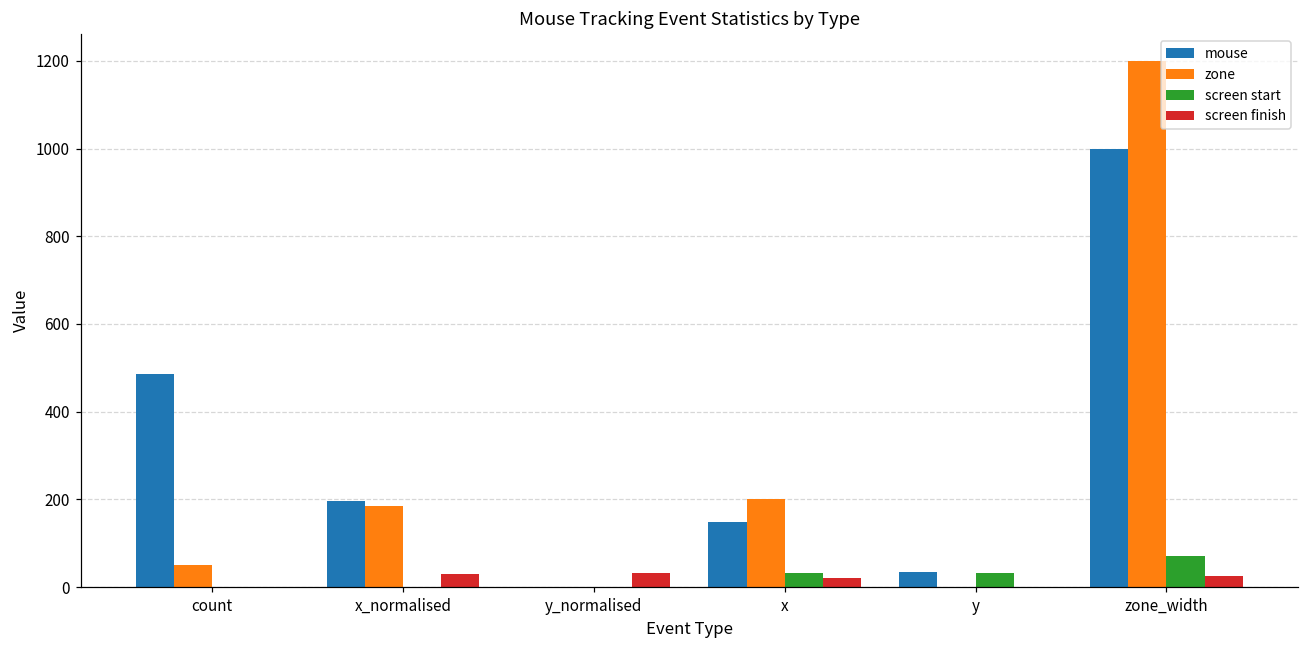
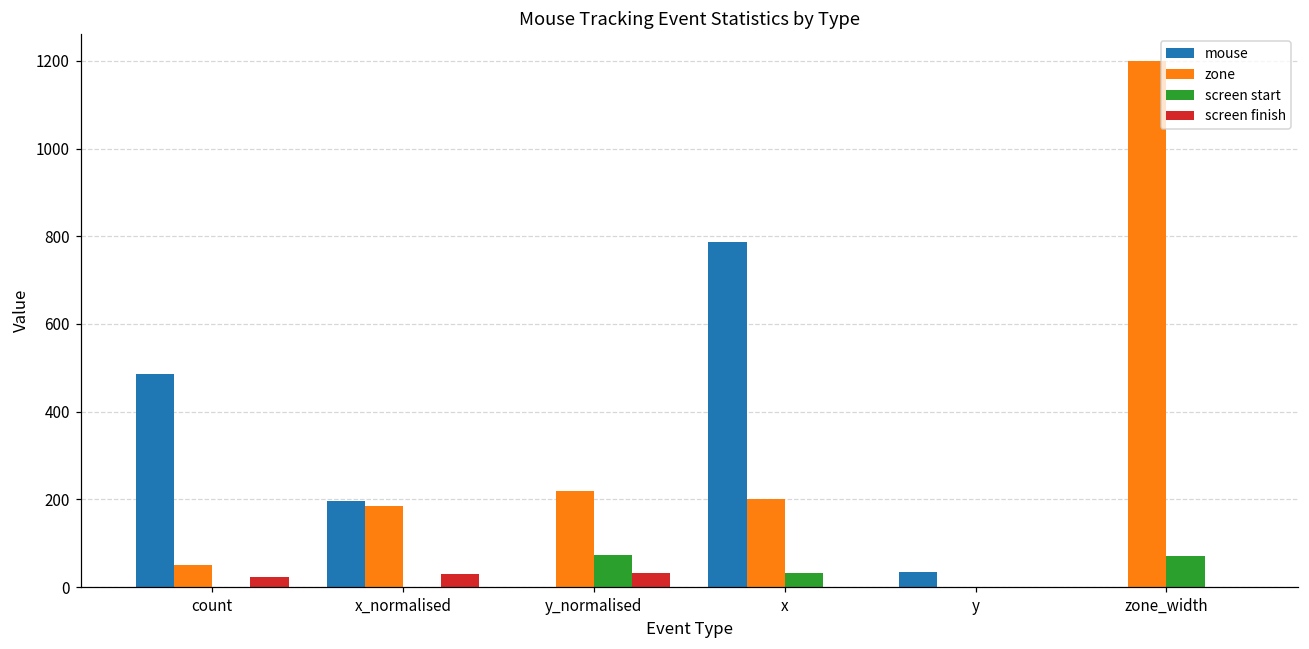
screen finish, count: 0 -> 20
zone, y_normalised: 0 -> 220
screen start, y_normalised: 0 -> 70
mouse, x: 150 -> 790
screen finish, x: 20 -> 0
screen start, y: 30 -> 0
mouse, zone_width: 1000 -> 0
screen finish, zone_width: 30 -> 0
